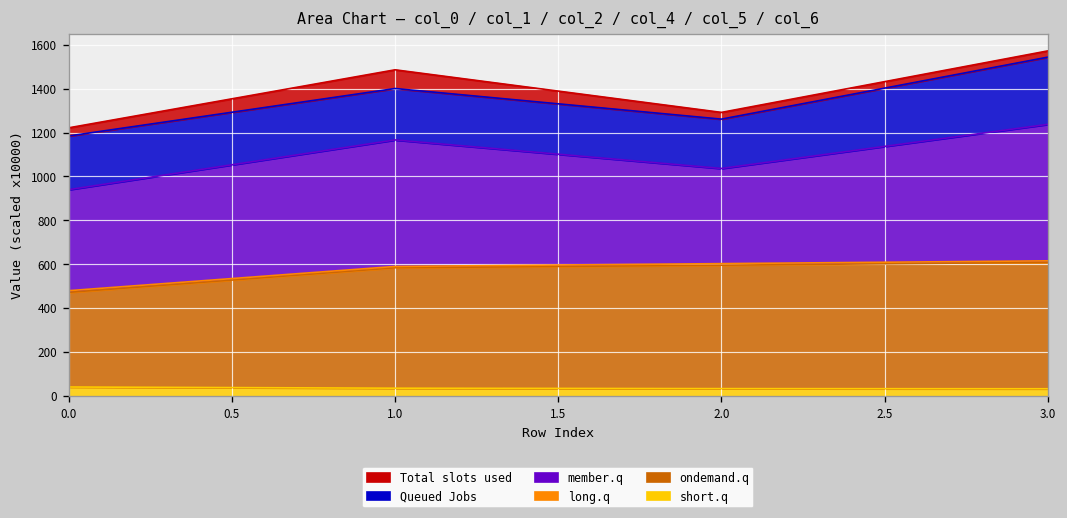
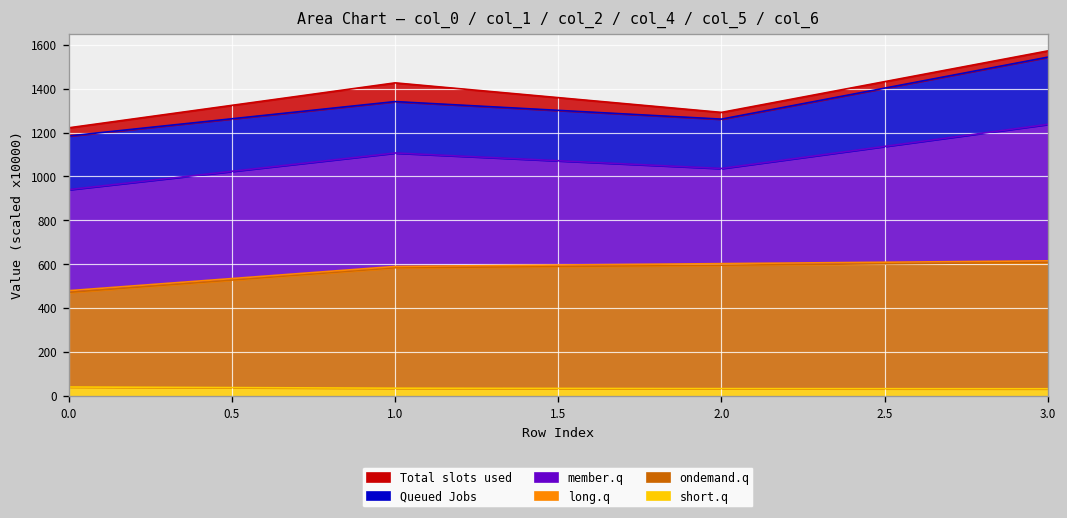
member.q, 1.0: 580 -> 520
